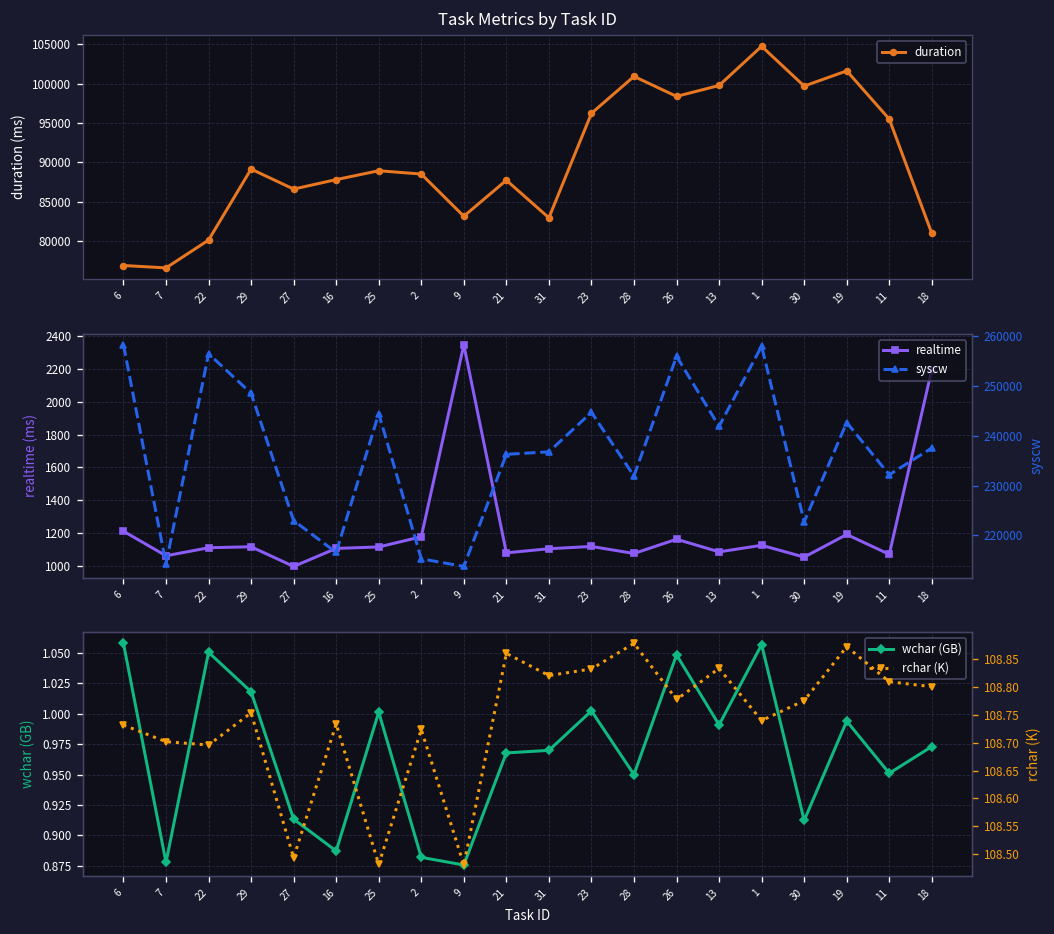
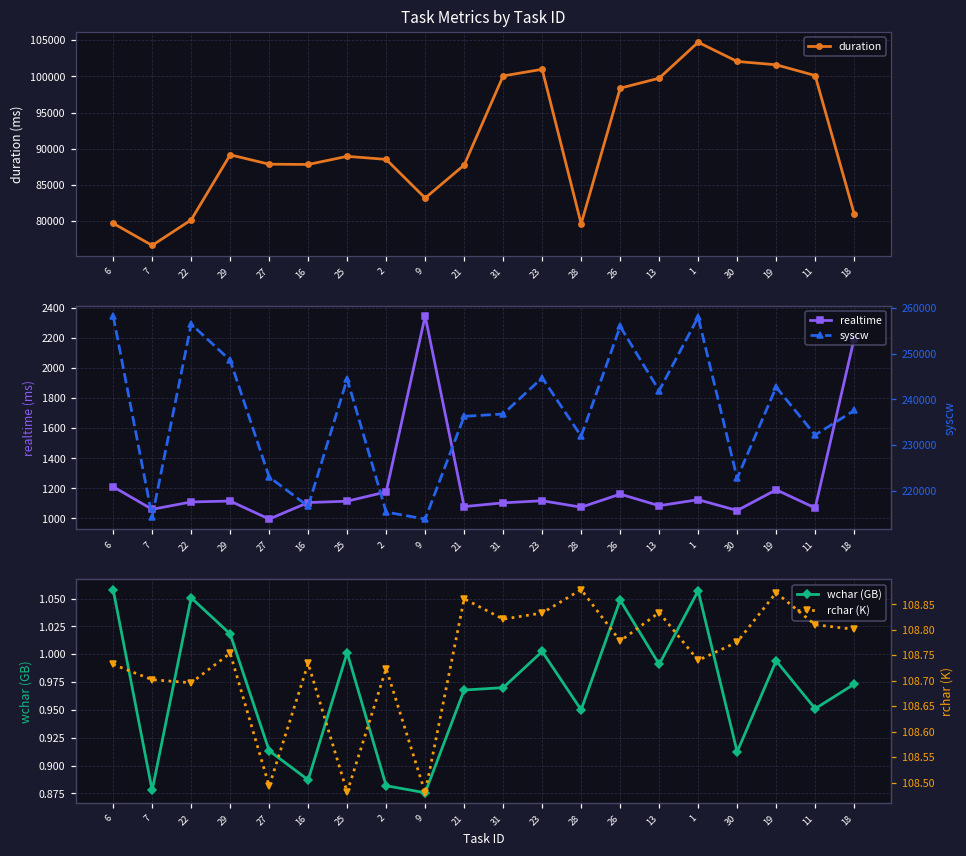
Task Metrics by Task ID, 6: 77000 -> 80000
Task Metrics by Task ID, 27: 87000 -> 88000
Task Metrics by Task ID, 31: 83000 -> 100000
Task Metrics by Task ID, 23: 96000 -> 101000
Task Metrics by Task ID, 28: 101000 -> 80000
Task Metrics by Task ID, 30: 100000 -> 102000
Task Metrics by Task ID, 11: 95000 -> 100000
